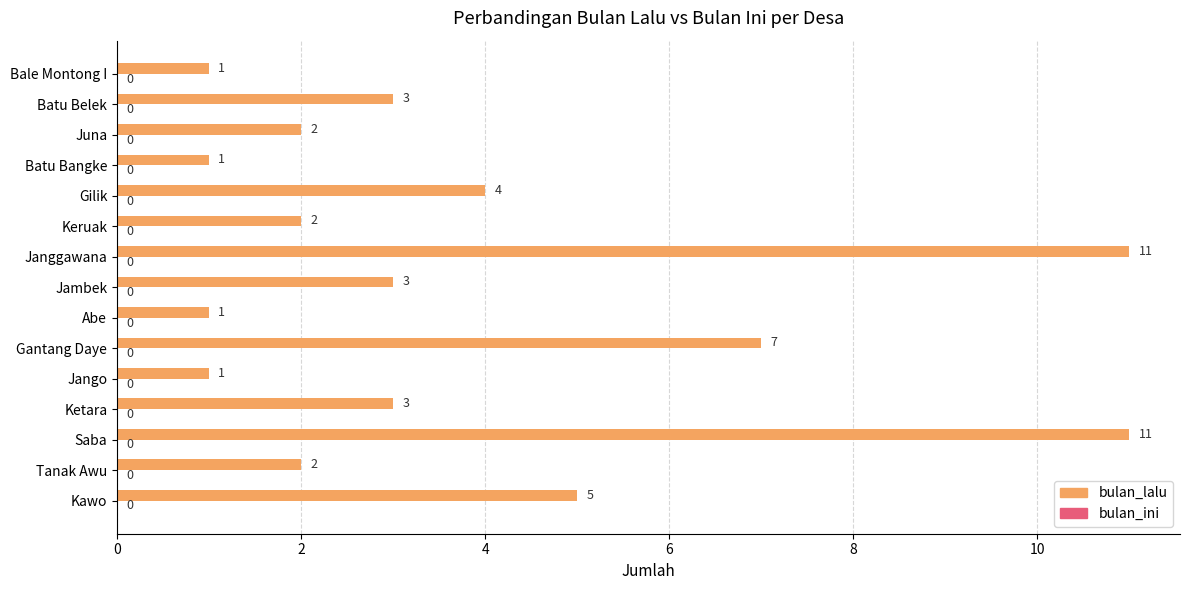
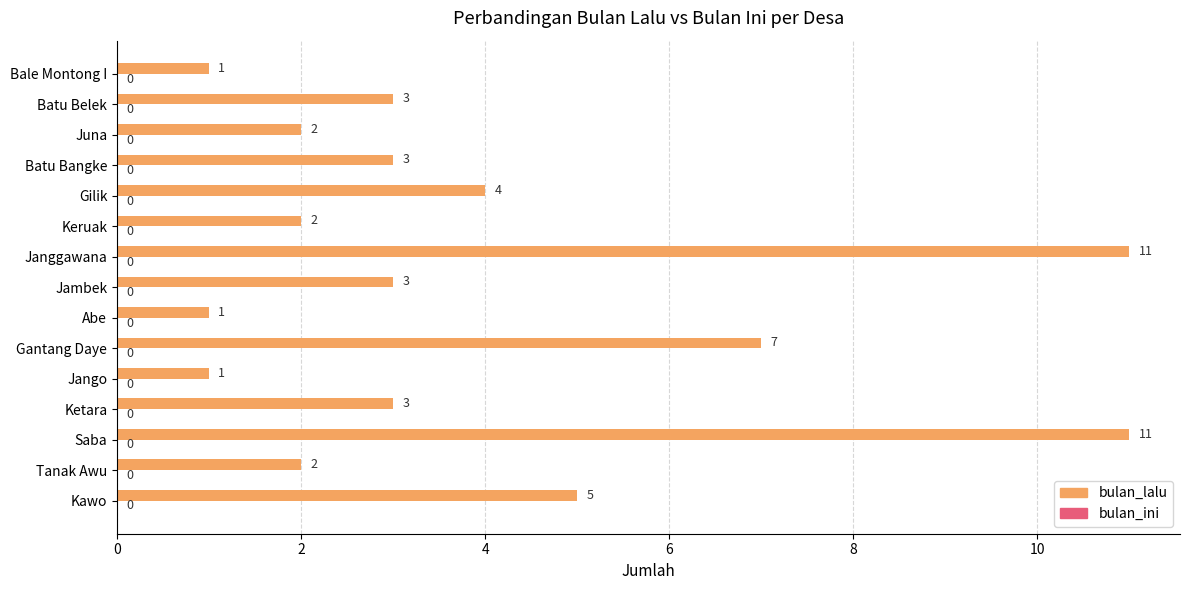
bulan_lalu, Batu Bangke: 1 -> 3
